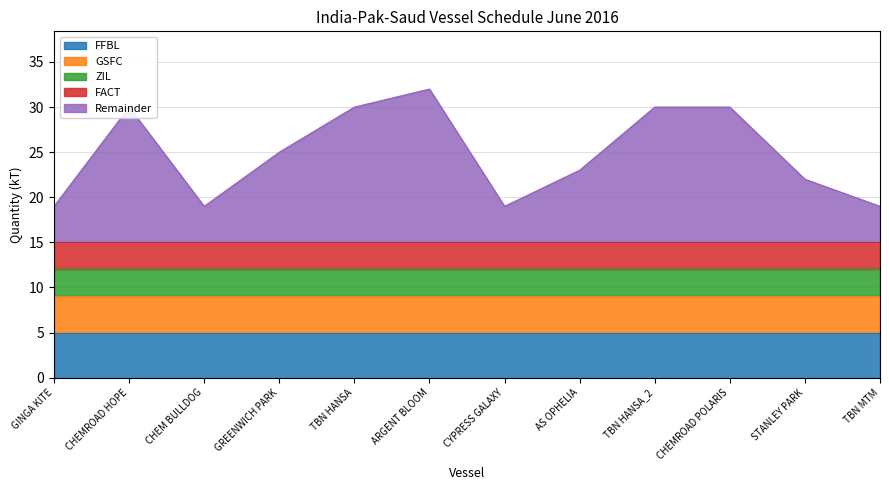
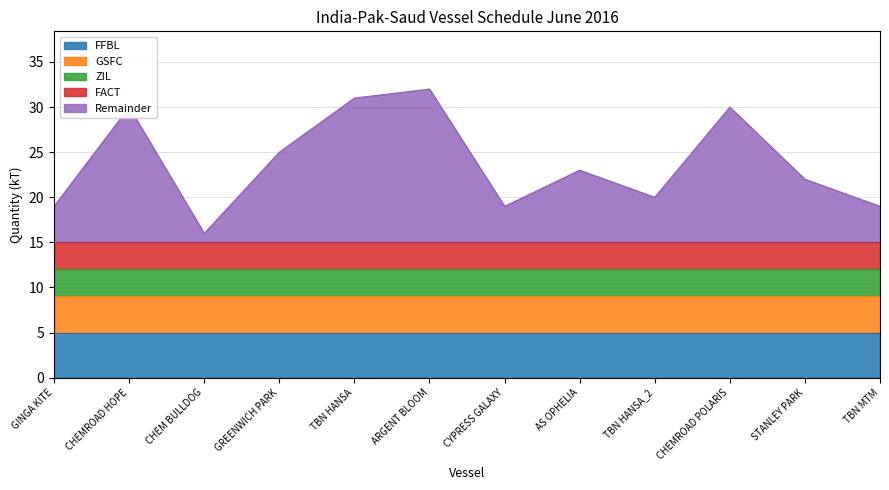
Remainder, CHEM BULLDOG: 19 -> 16
Remainder, TBN HANSA: 30 -> 31
Remainder, TBN HANSA_2: 30 -> 20
